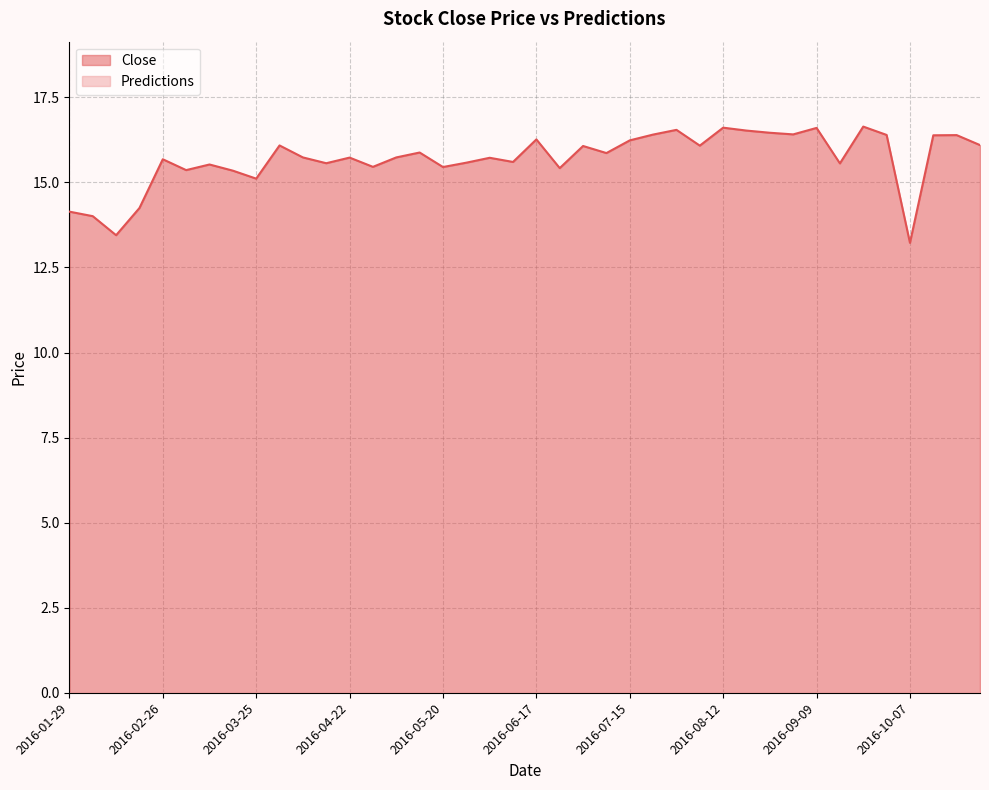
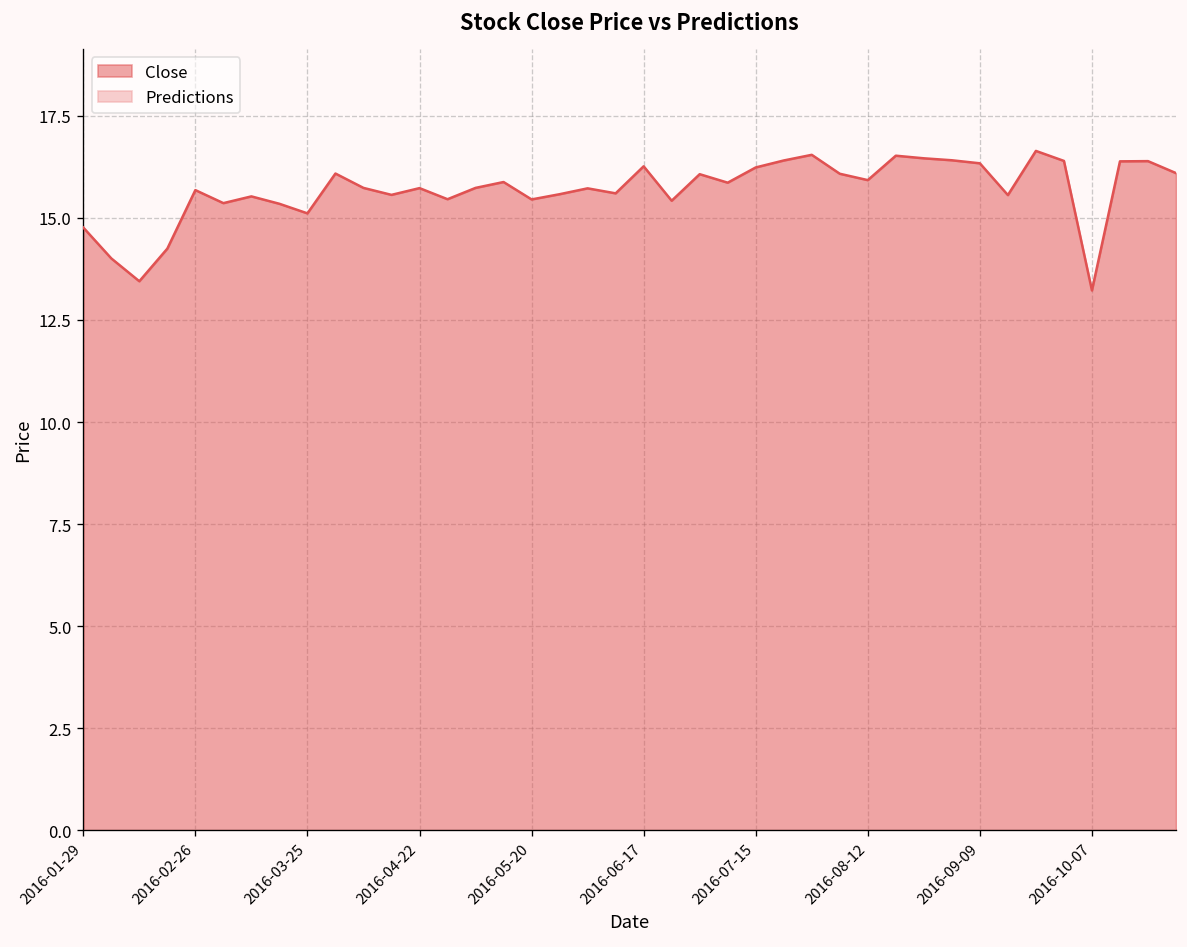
Close, 2016-01-29: 14.1 -> 14.8
Close, 2016-08-12: 16.6 -> 15.9
Close, 2016-09-09: 16.6 -> 16.3
